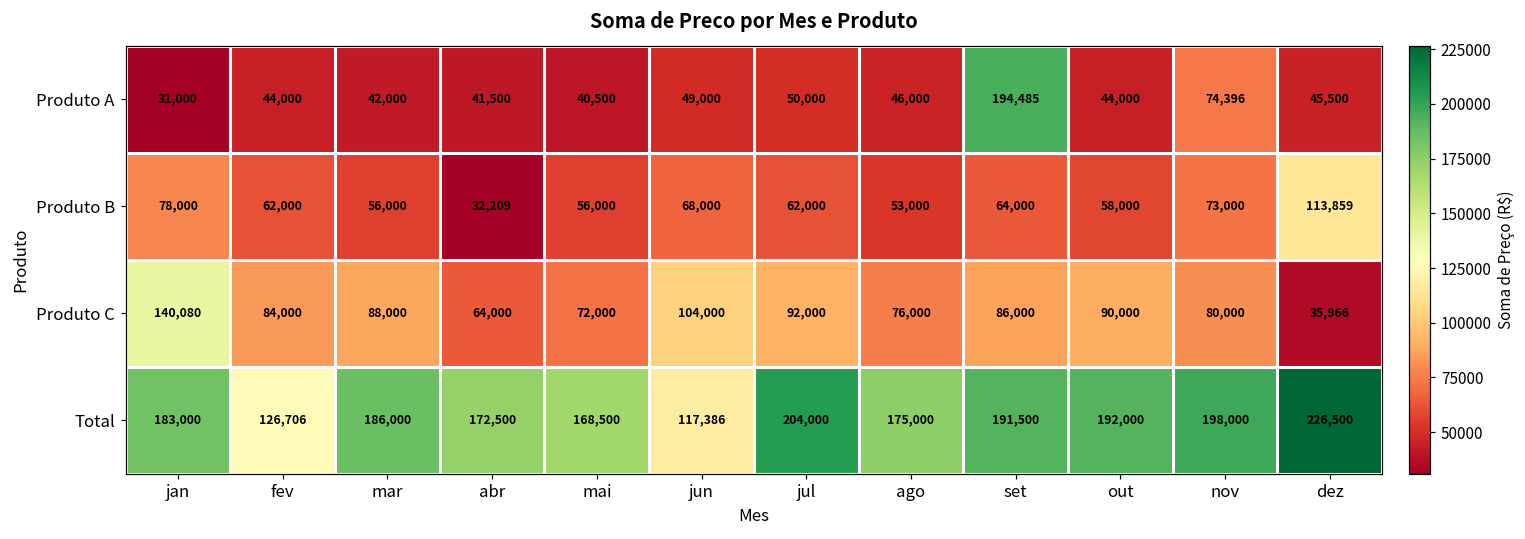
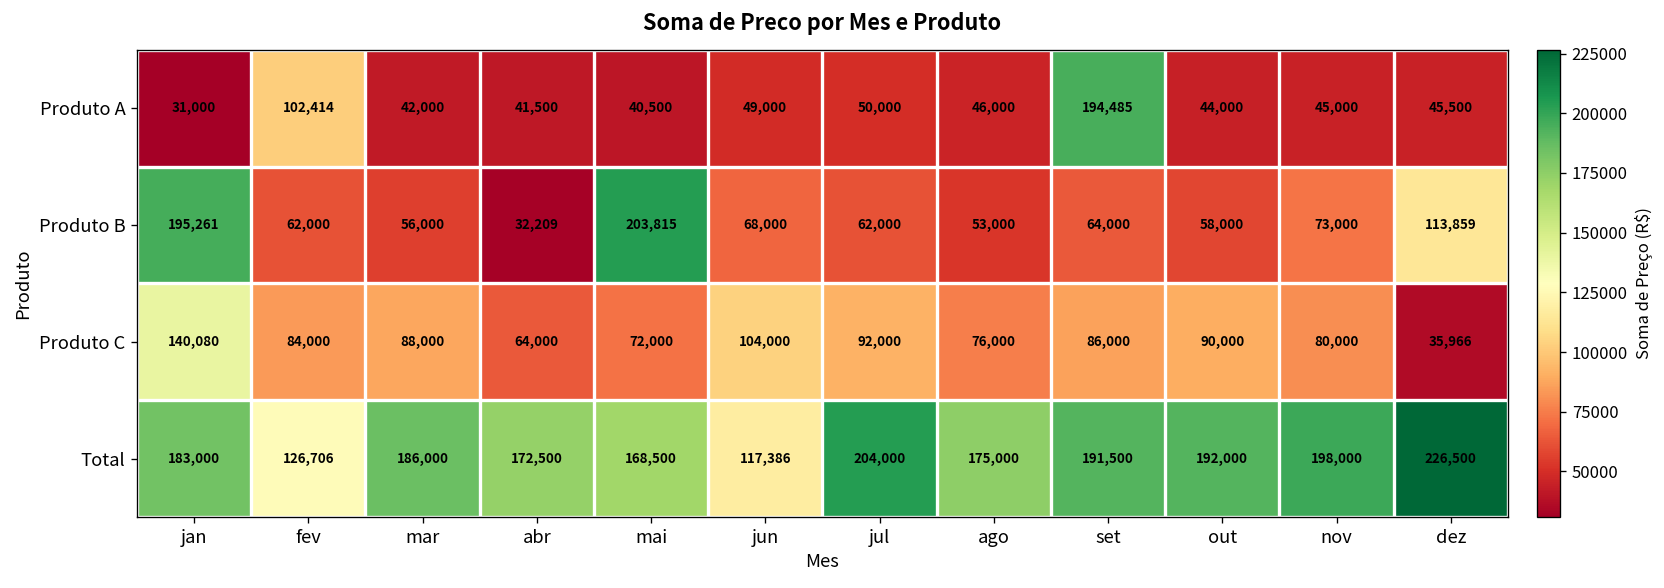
Produto A, fev: 44,000 -> 102,414
Produto A, nov: 74,396 -> 45,000
Produto B, jan: 78,000 -> 195,261
Produto B, mai: 56,000 -> 203,815
